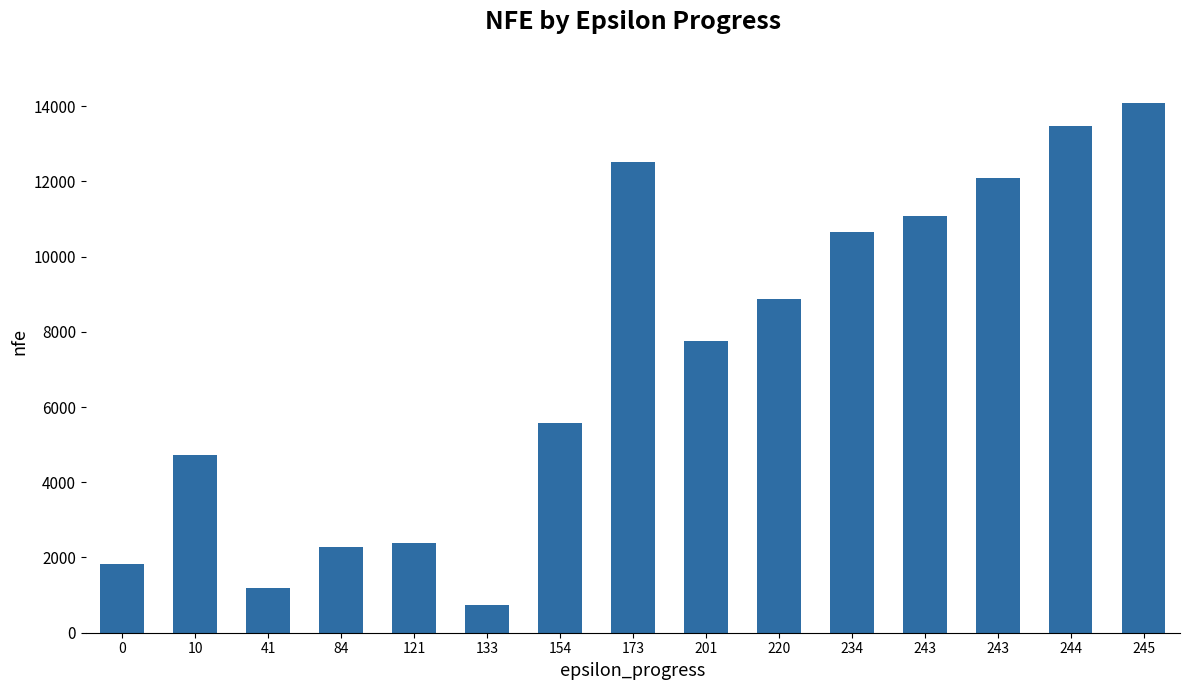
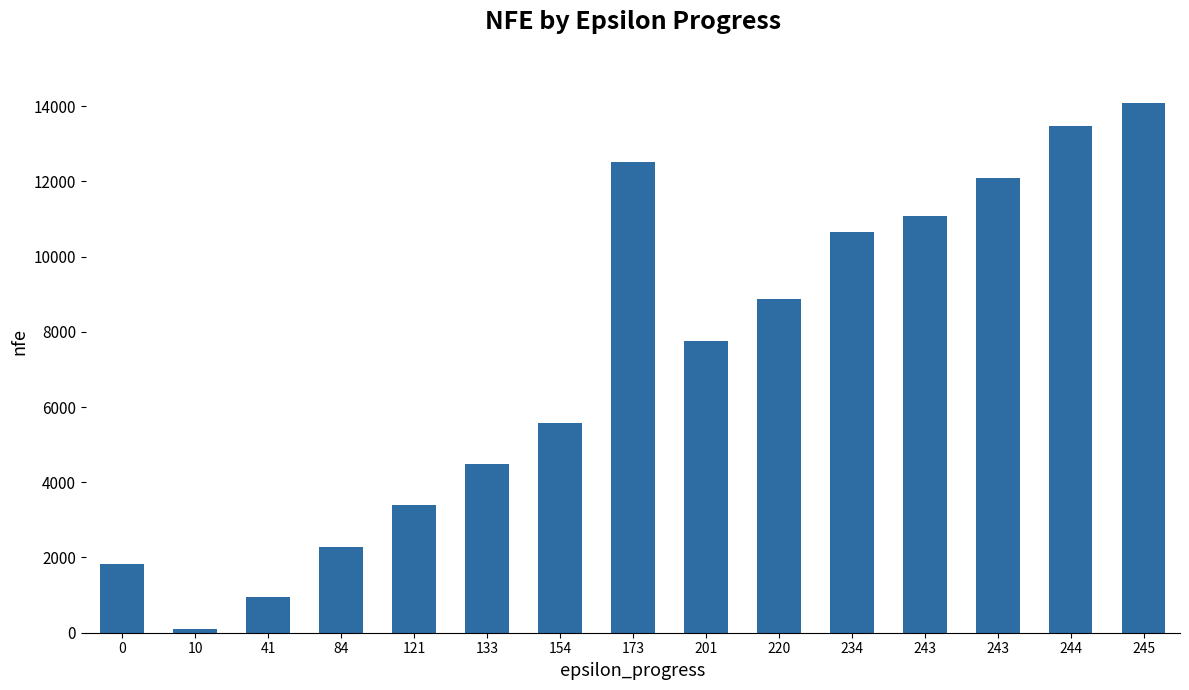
10: 4700 -> 100
41: 1200 -> 900
121: 2400 -> 3400
133: 700 -> 4500
